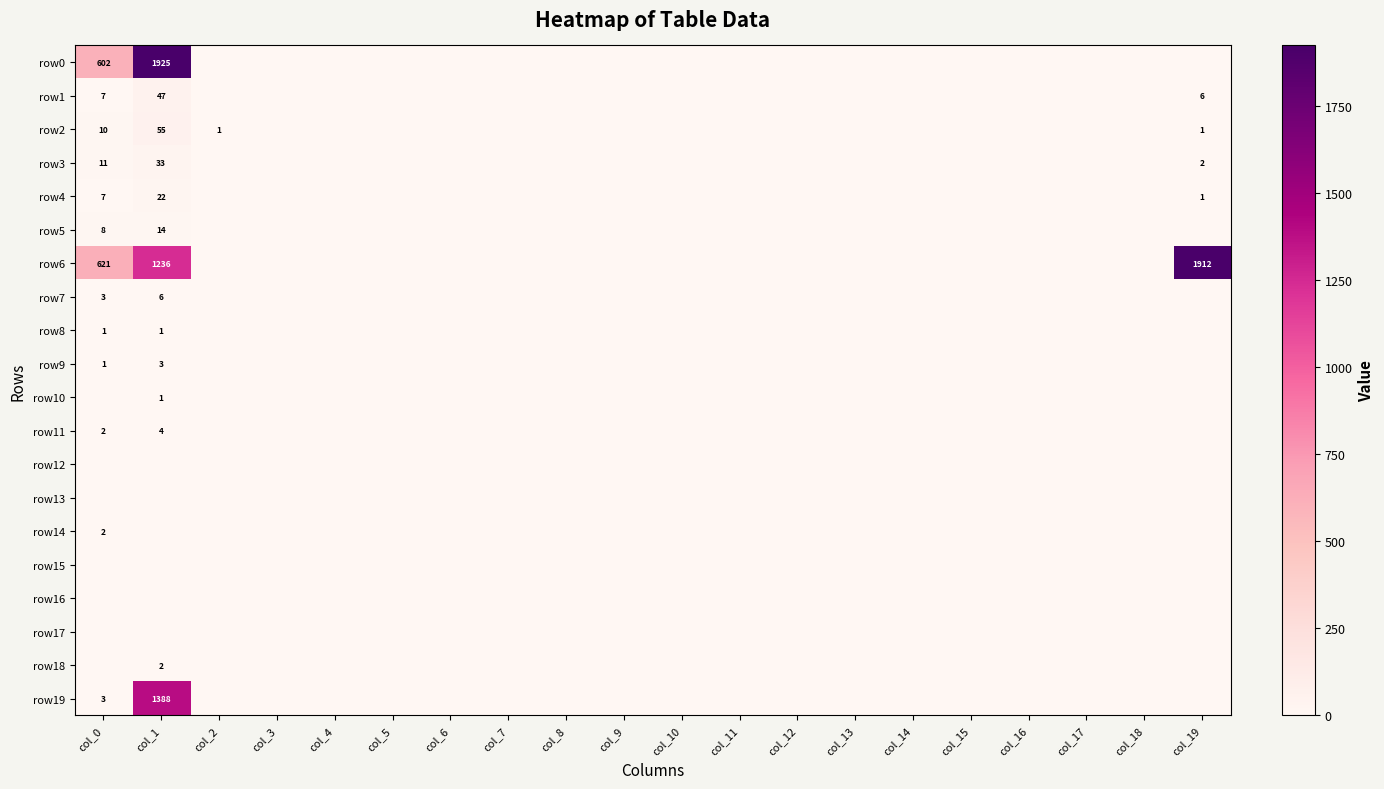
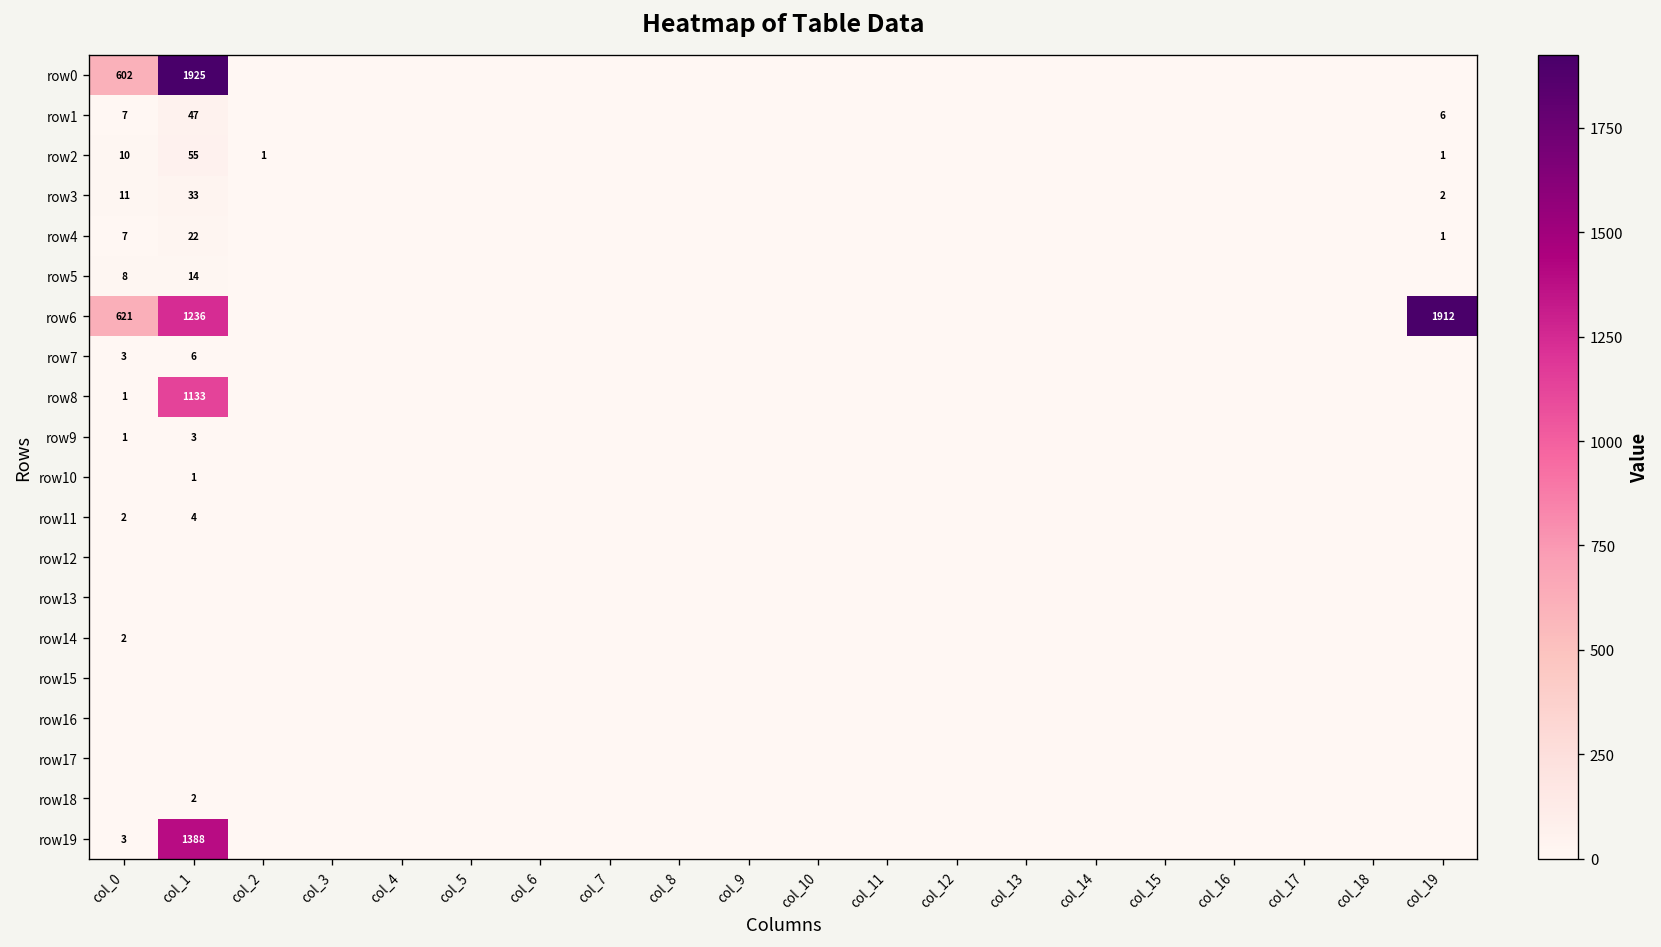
row8, col_1: 1 -> 1133
